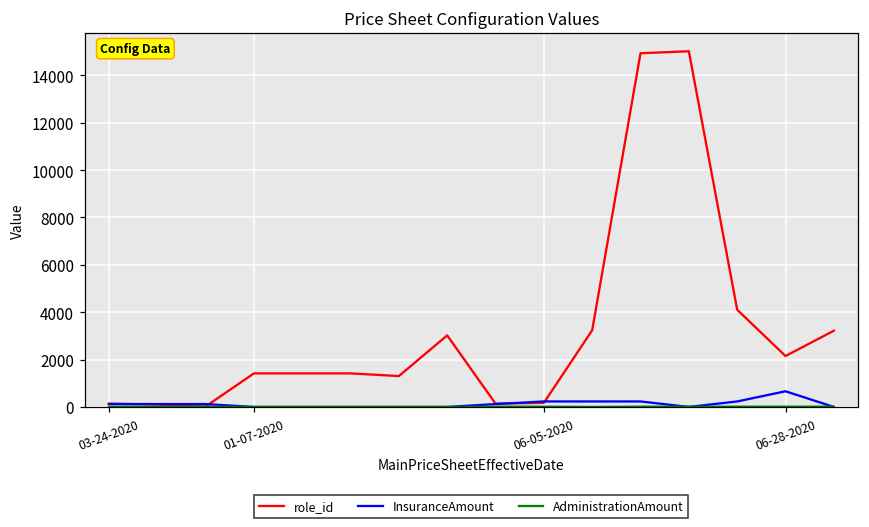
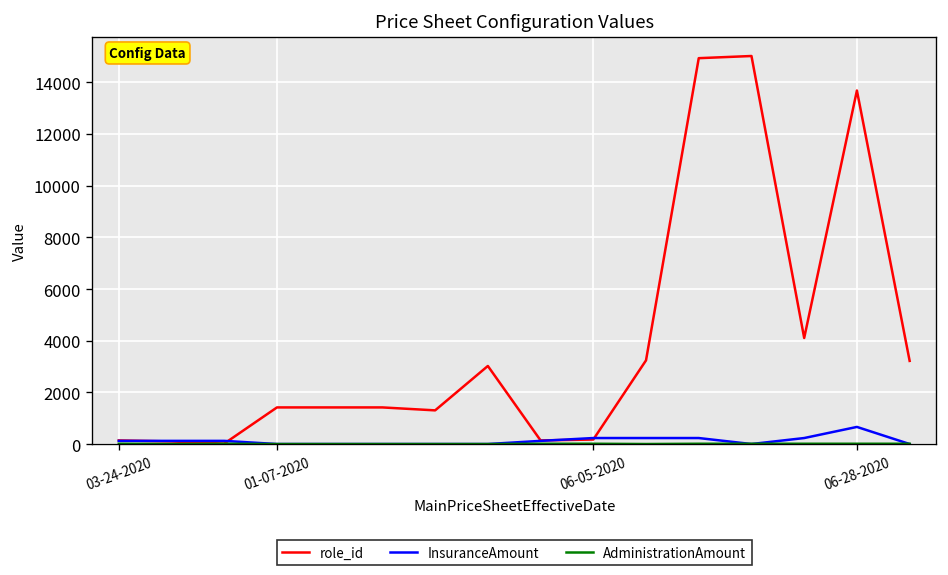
role_id, 06-28-2020: 2200 -> 13700
